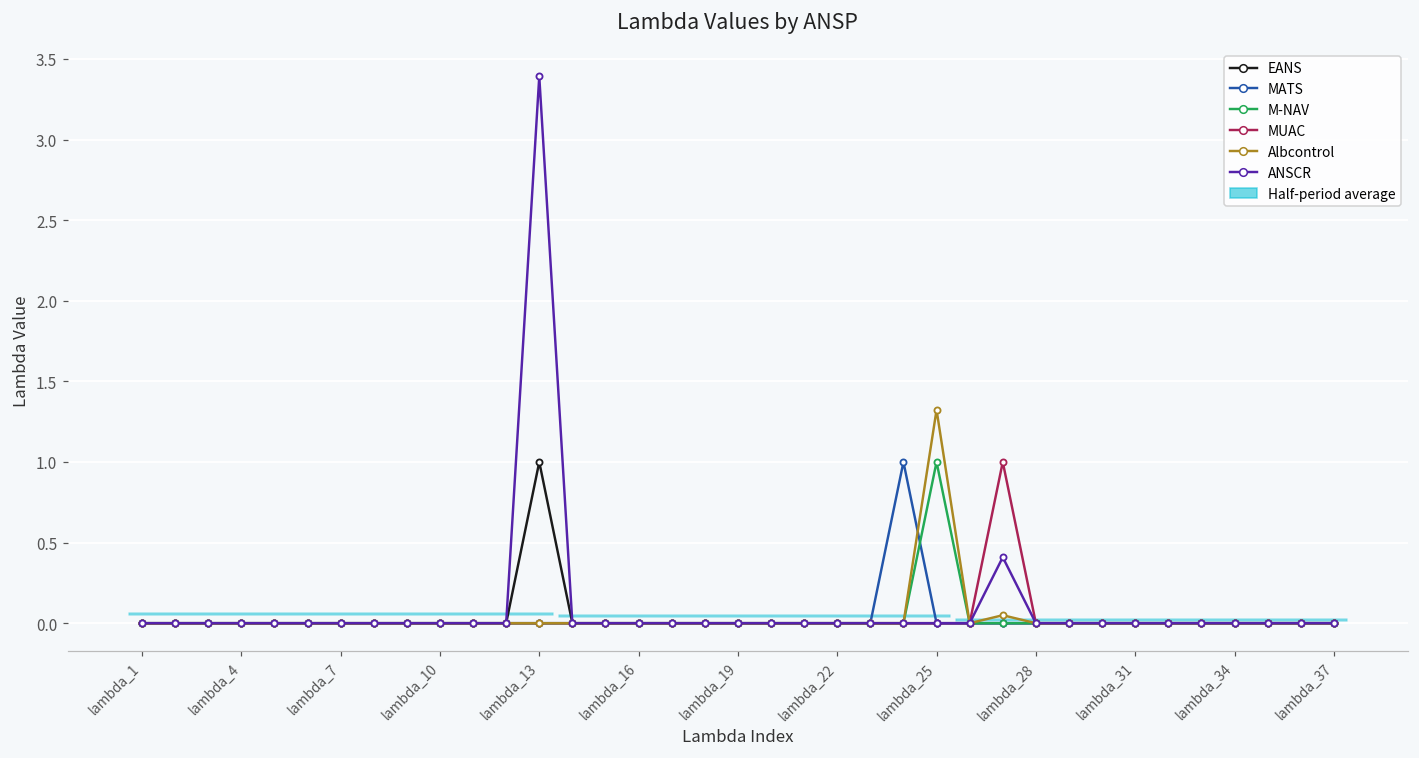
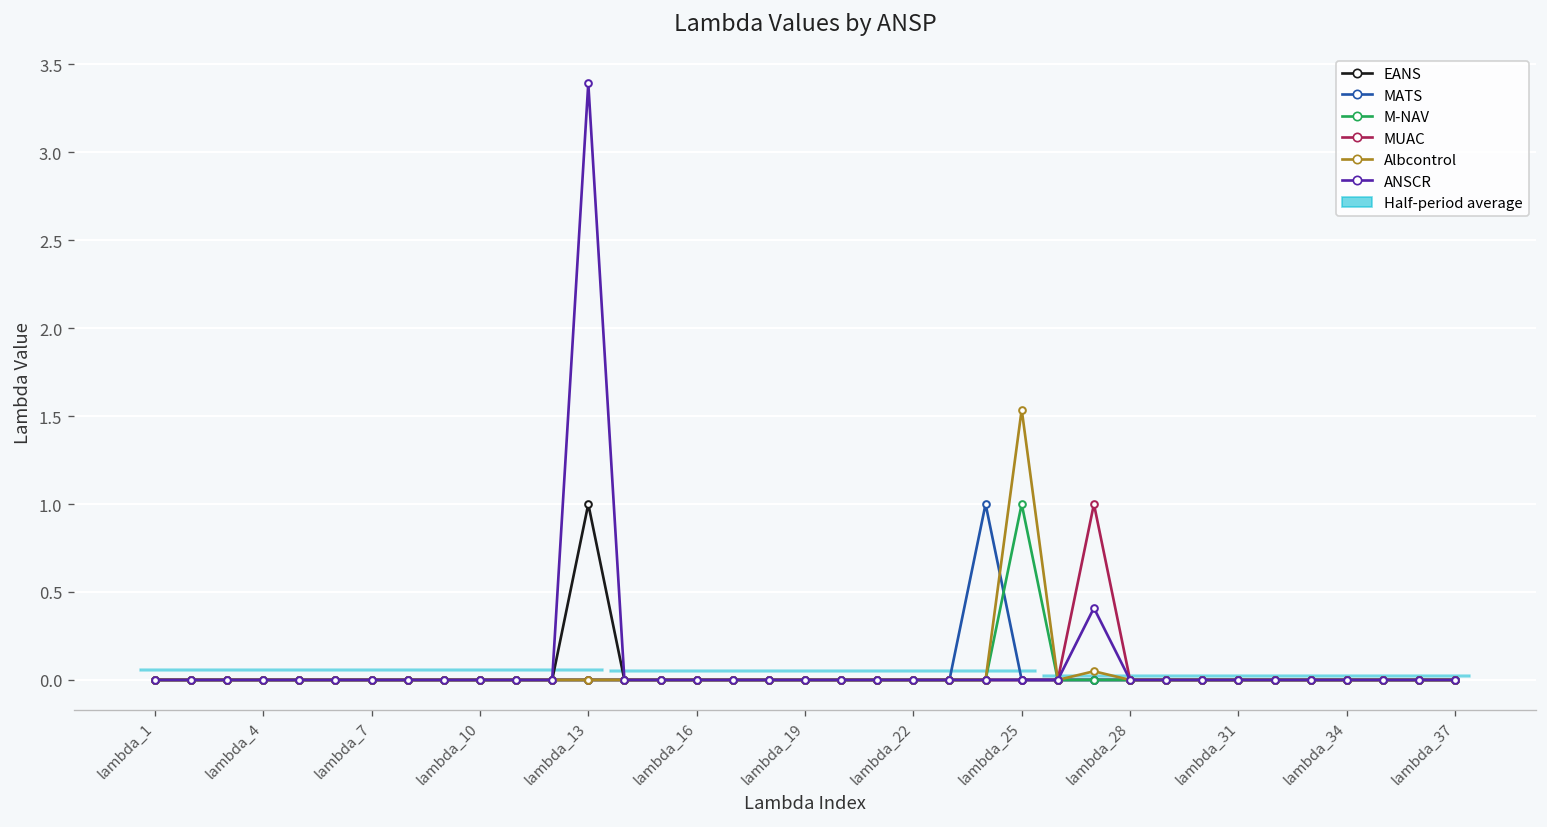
Albcontrol, lambda_25: 1.32 -> 1.54
